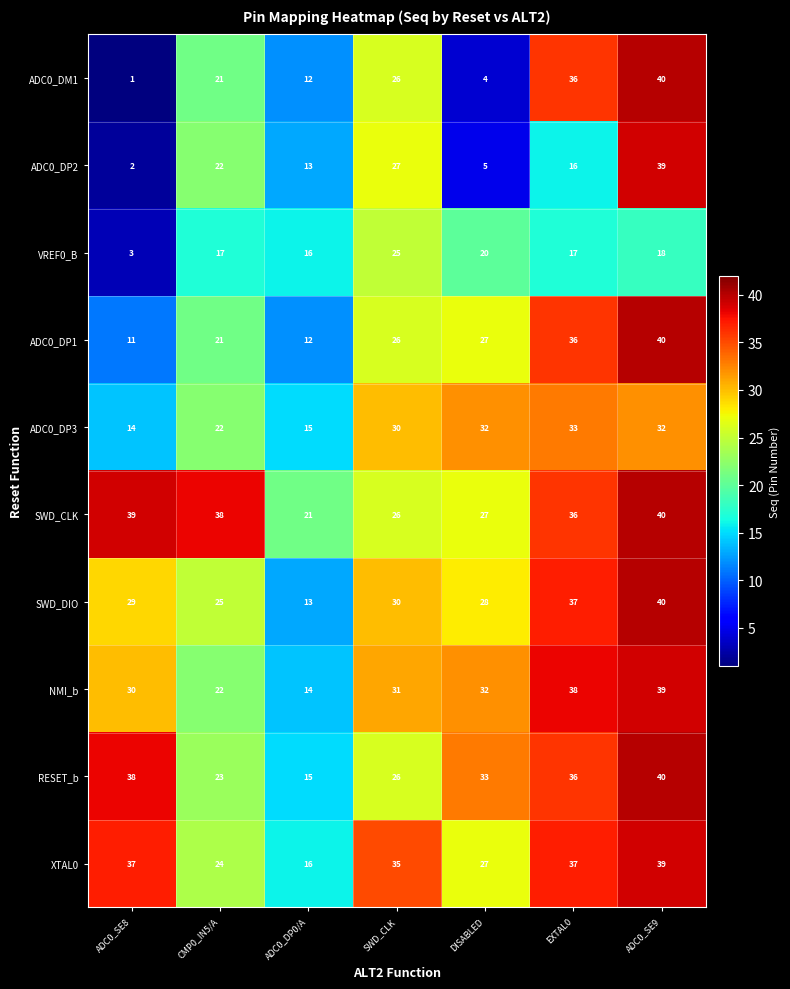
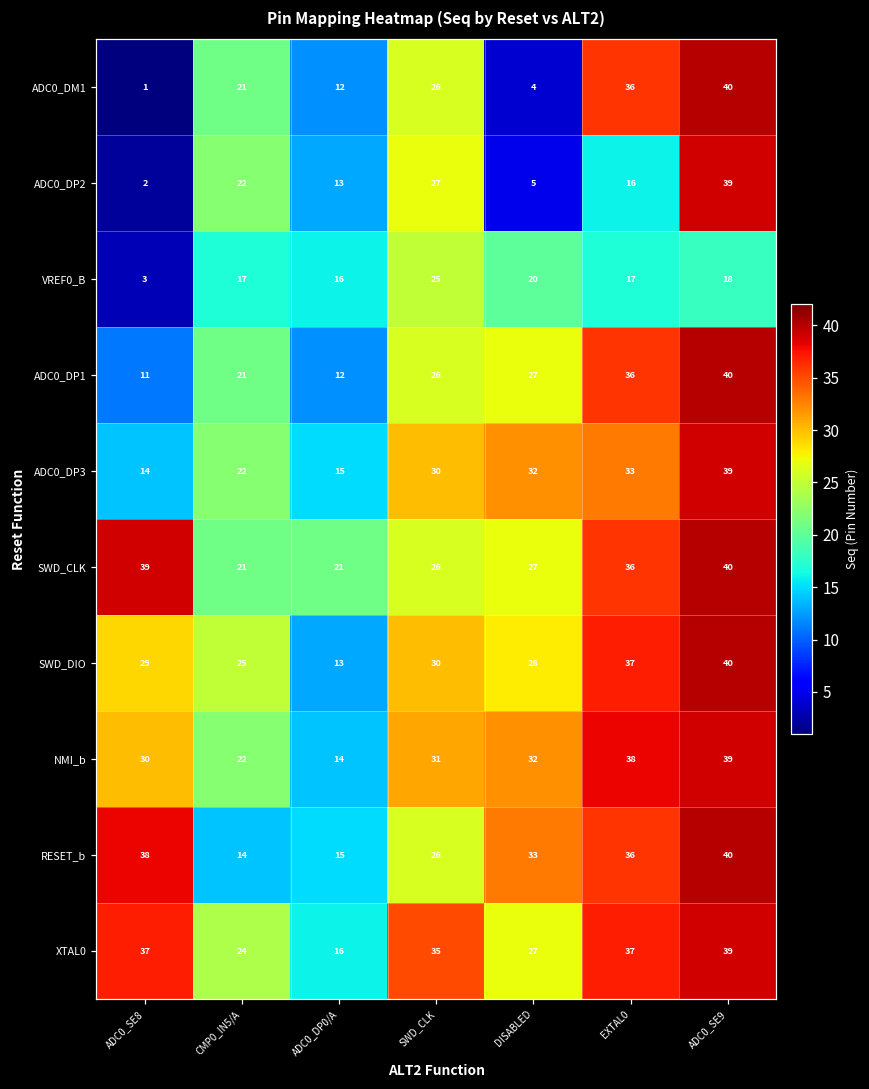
ADC0_DP3, ADC0_SE9: 32 -> 39
SWD_CLK, CMP0_IN5/A: 38 -> 21
RESET_b, CMP0_IN5/A: 23 -> 14
